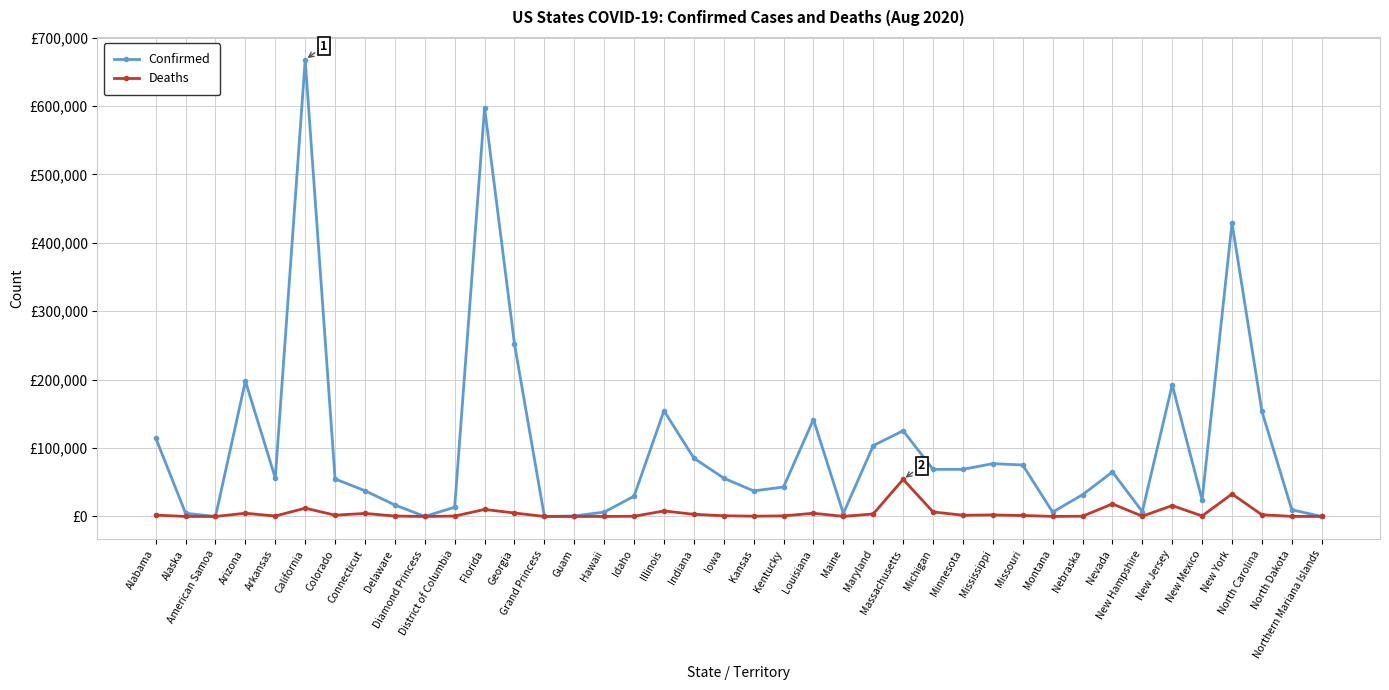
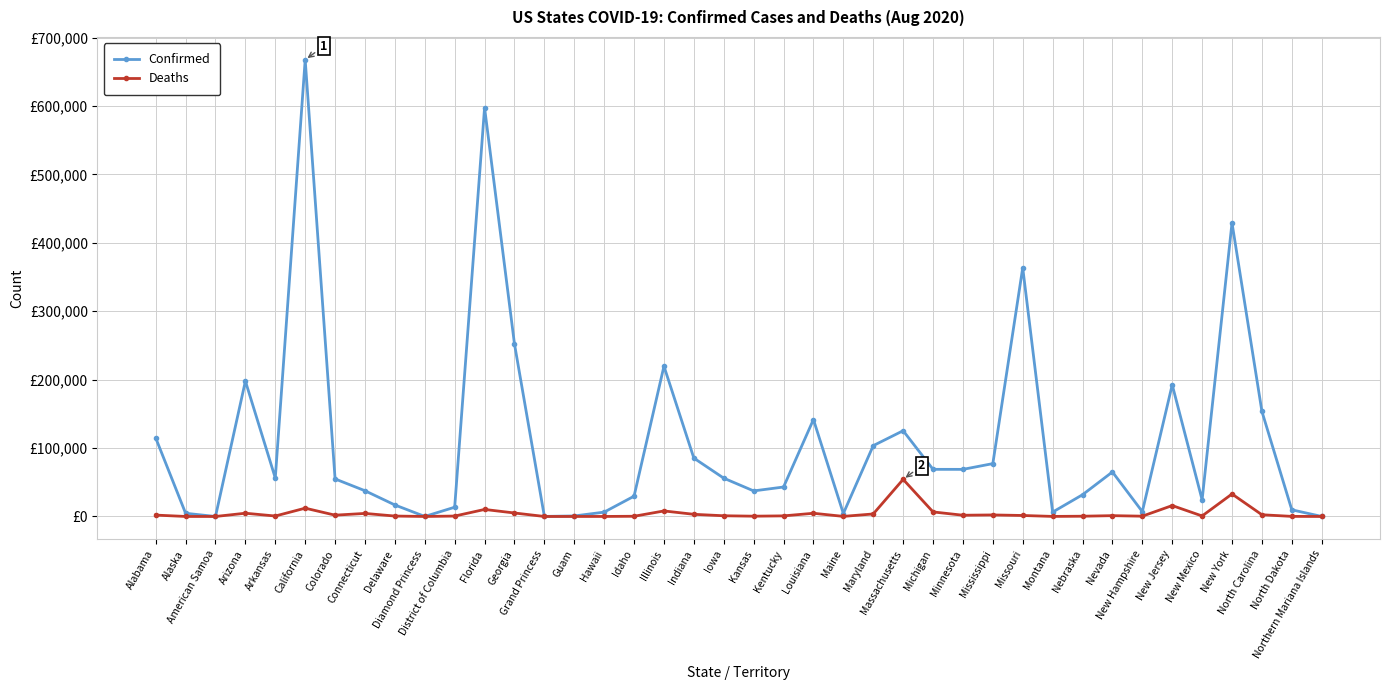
Confirmed, Illinois: £150,000 -> £220,000
Confirmed, Missouri: £80,000 -> £360,000
Deaths, Nevada: £20,000 -> £0
